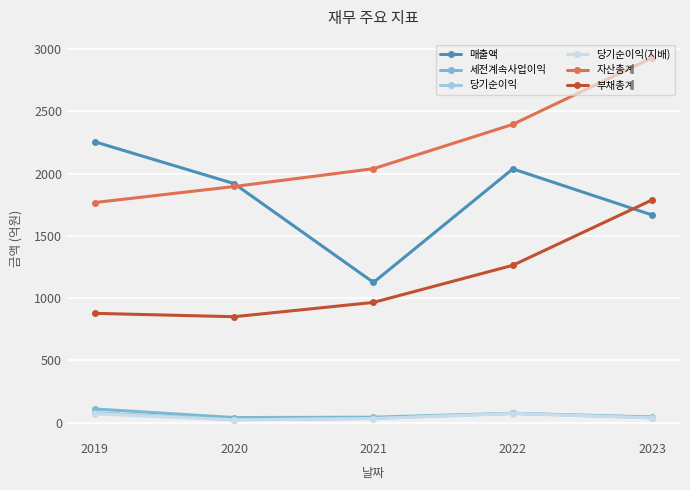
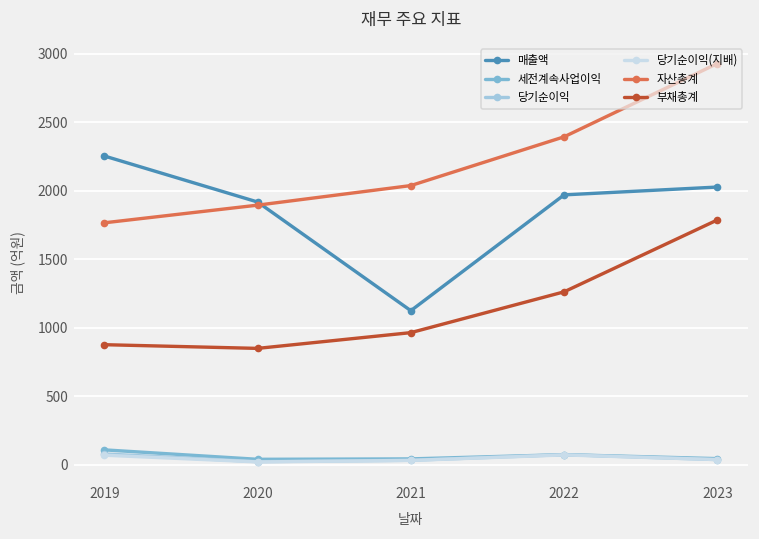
매출액, 2022: 2040 -> 1970
매출액, 2023: 1670 -> 2030
